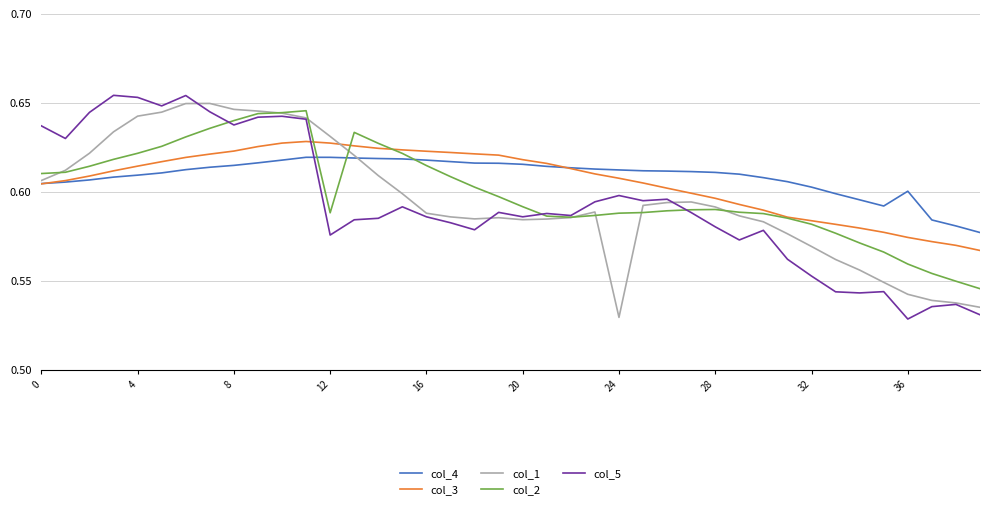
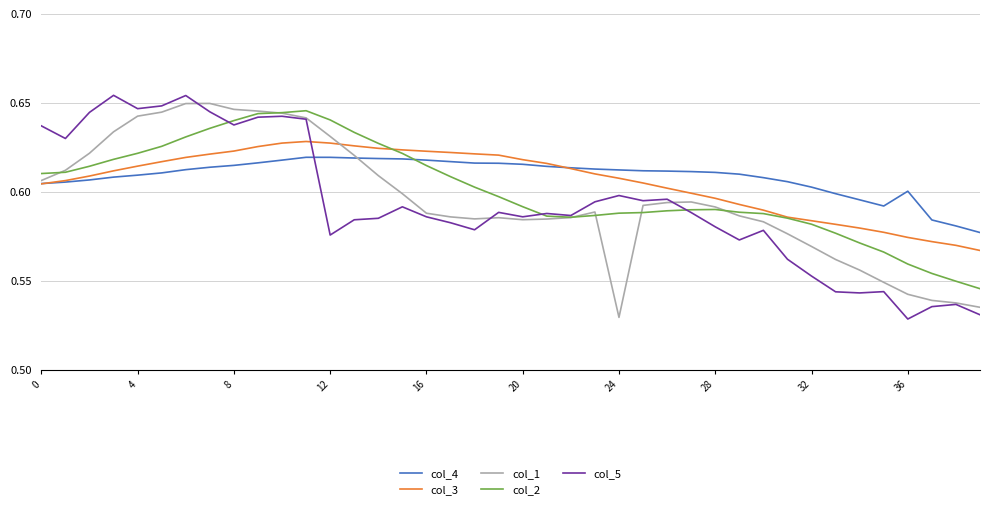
col_5, 4: 0.653 -> 0.647
col_2, 12: 0.588 -> 0.640
